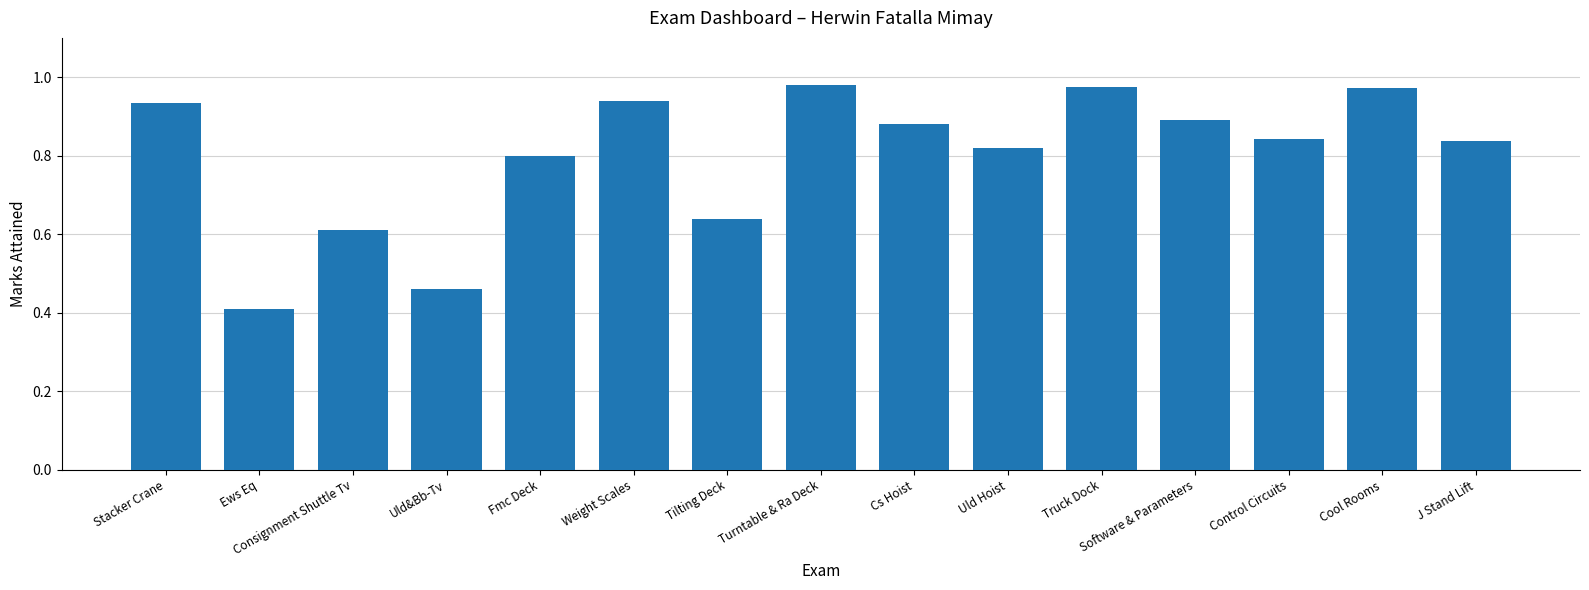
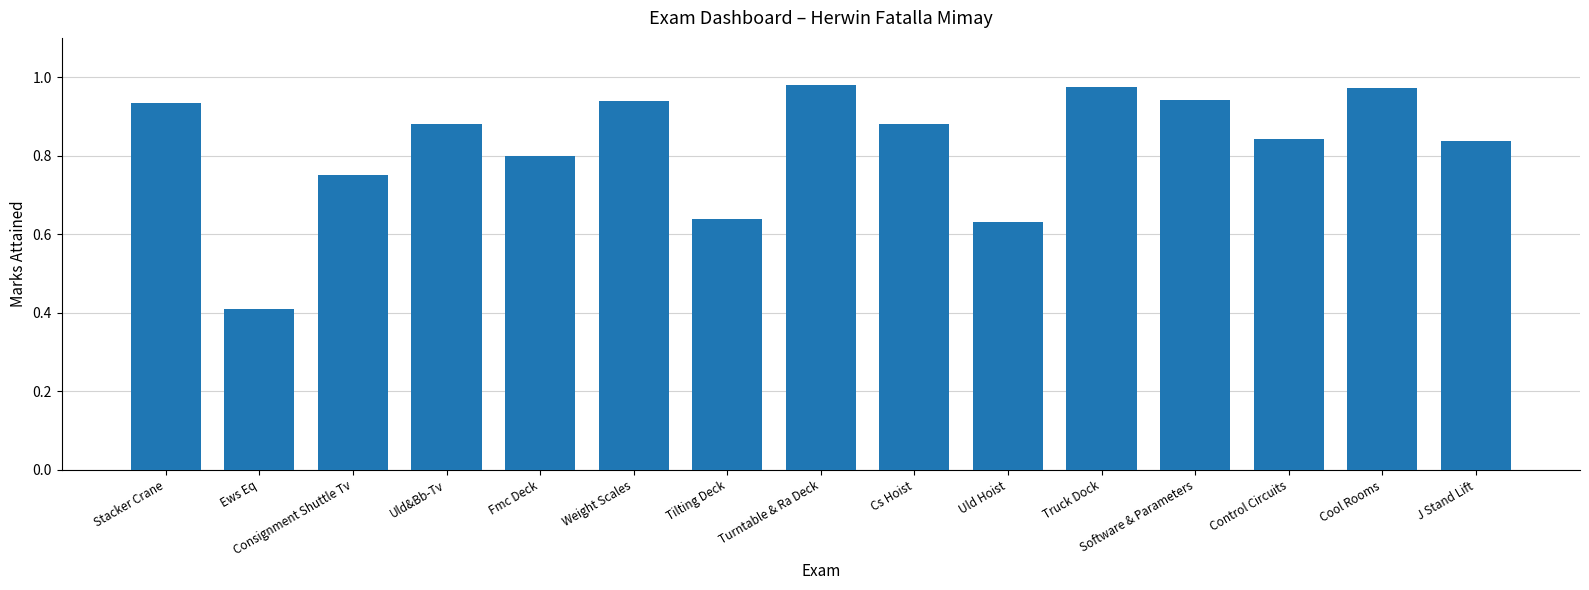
Consignment Shuttle Tv: 0.61 -> 0.75
Uld&Bb-Tv: 0.46 -> 0.88
Uld Hoist: 0.82 -> 0.63
Software & Parameters: 0.89 -> 0.94
